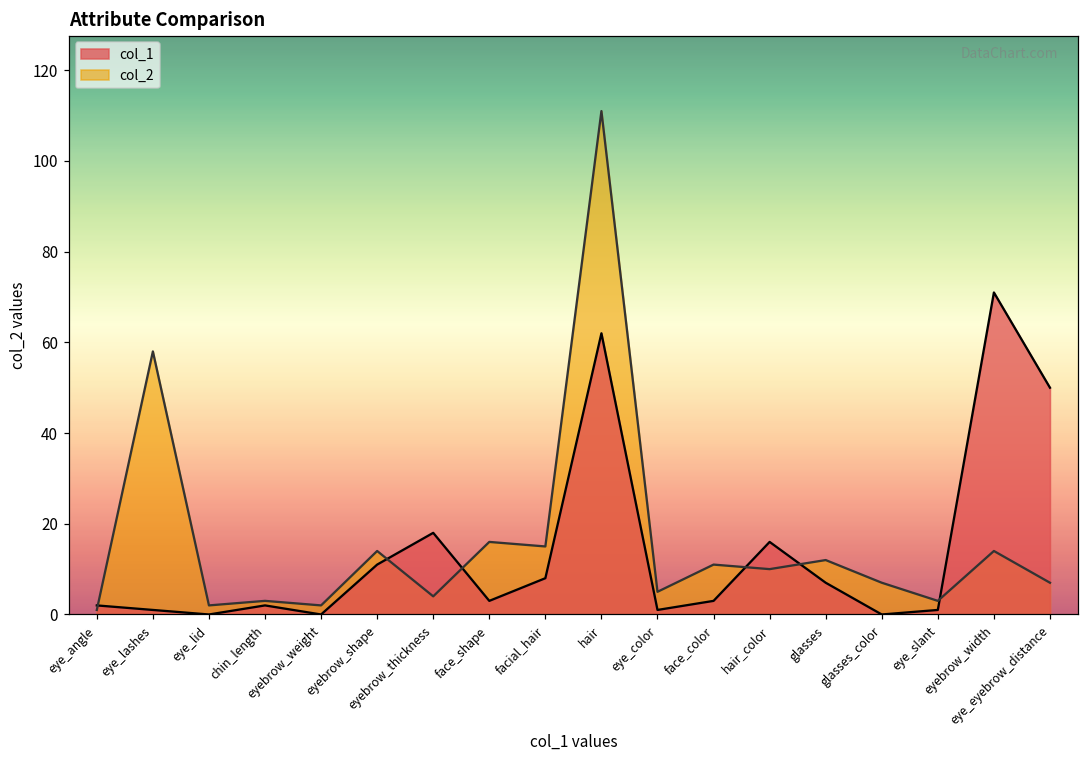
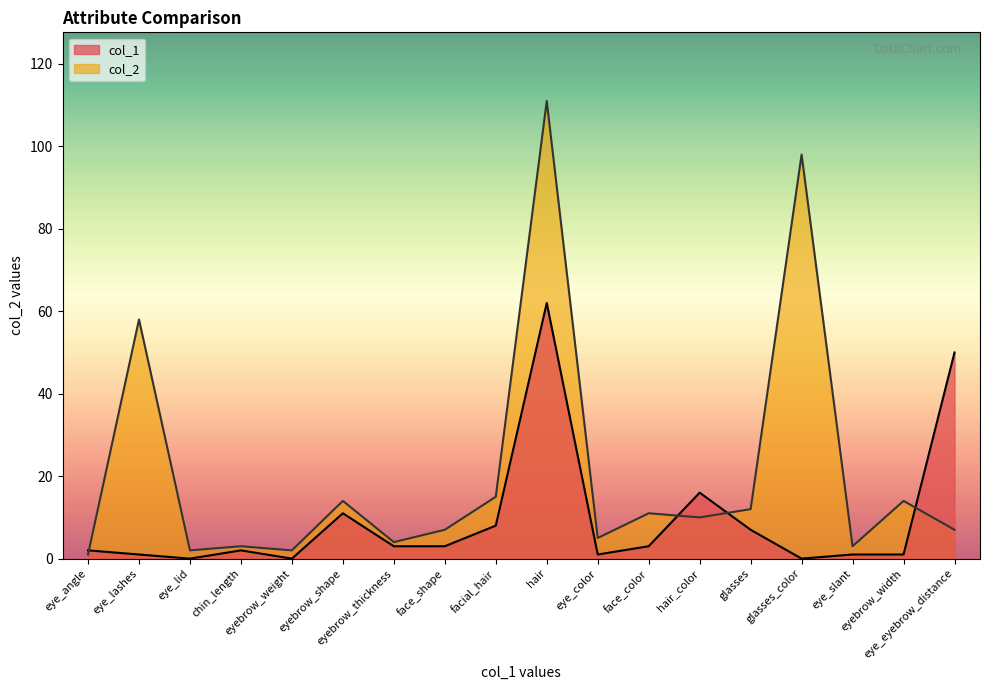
col_1, eyebrow_thickness: 18 -> 3
col_2, face_shape: 16 -> 7
col_2, glasses_color: 7 -> 98
col_1, eyebrow_width: 71 -> 1
